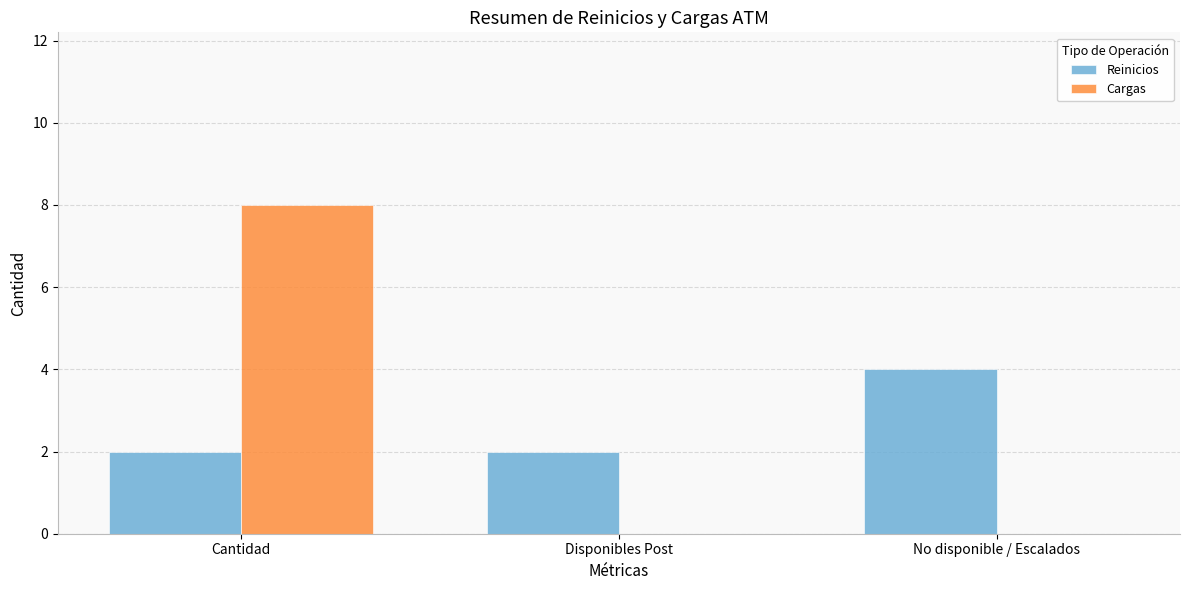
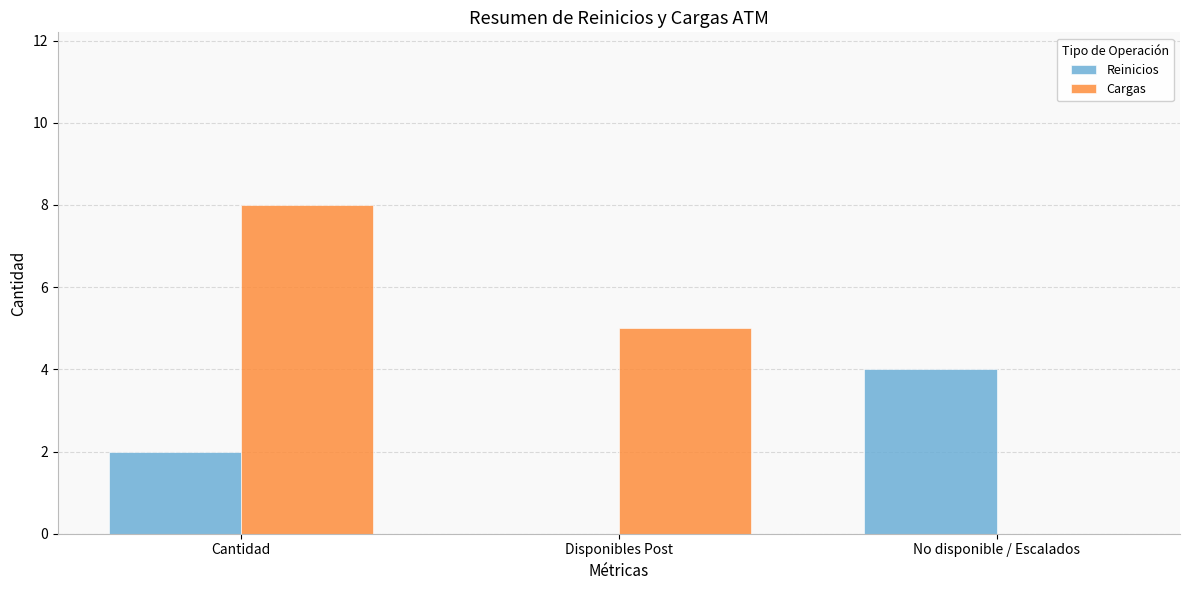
Reinicios, Disponibles Post: 2 -> 0
Cargas, Disponibles Post: 0 -> 5
